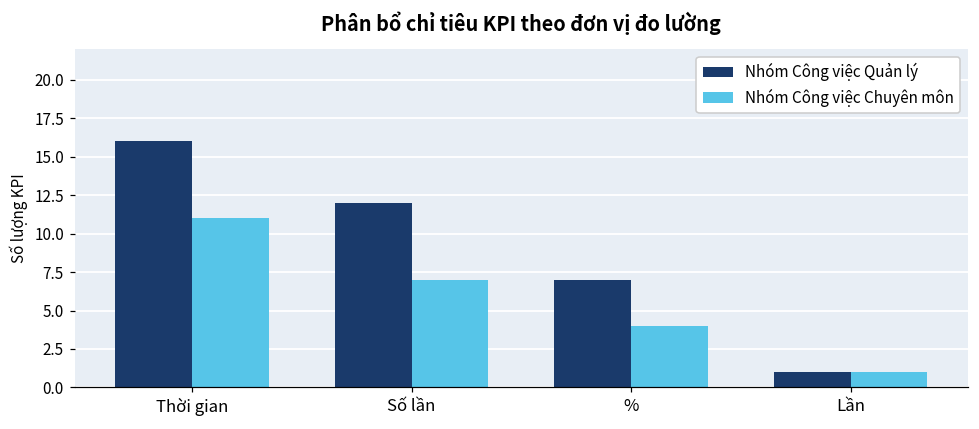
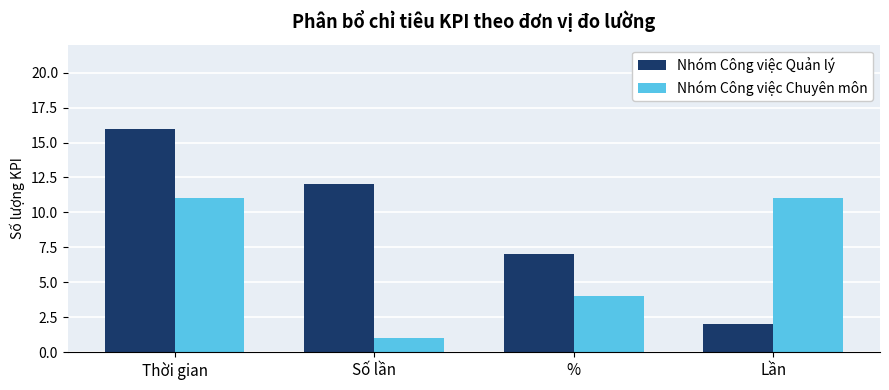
Nhóm Công việc Chuyên môn, Số lần: 7 -> 1
Nhóm Công việc Quản lý, Lần: 1 -> 2
Nhóm Công việc Chuyên môn, Lần: 1 -> 11
